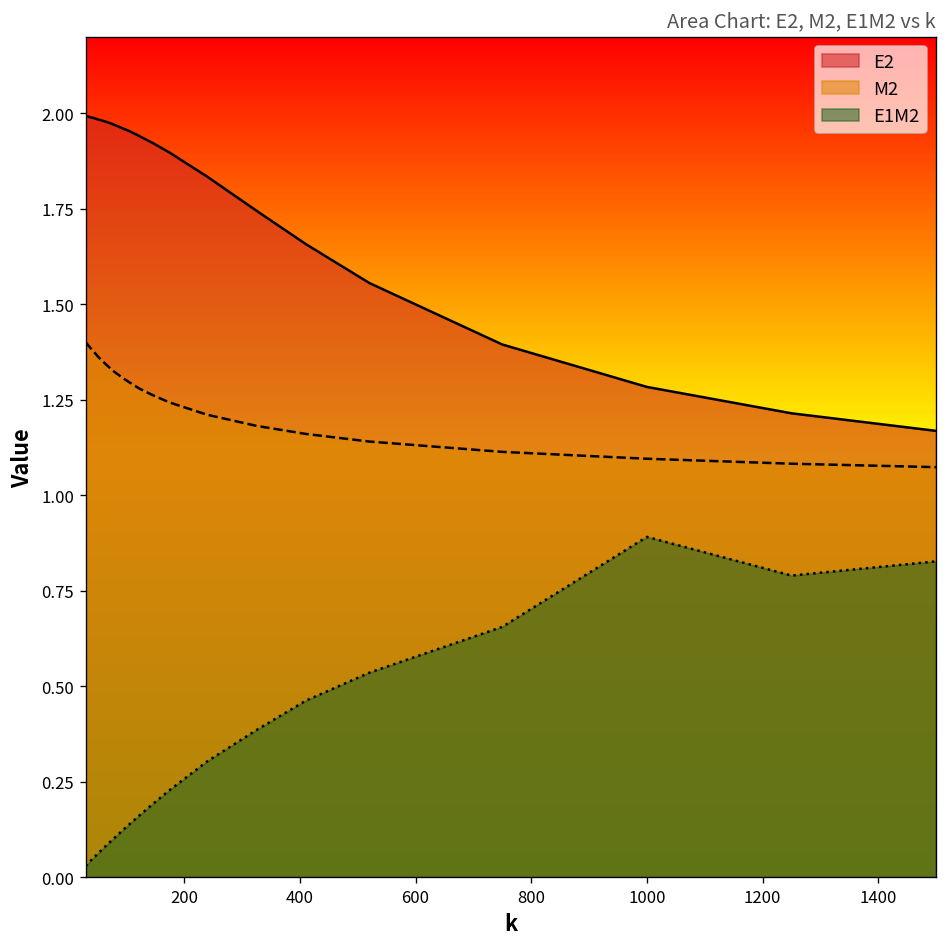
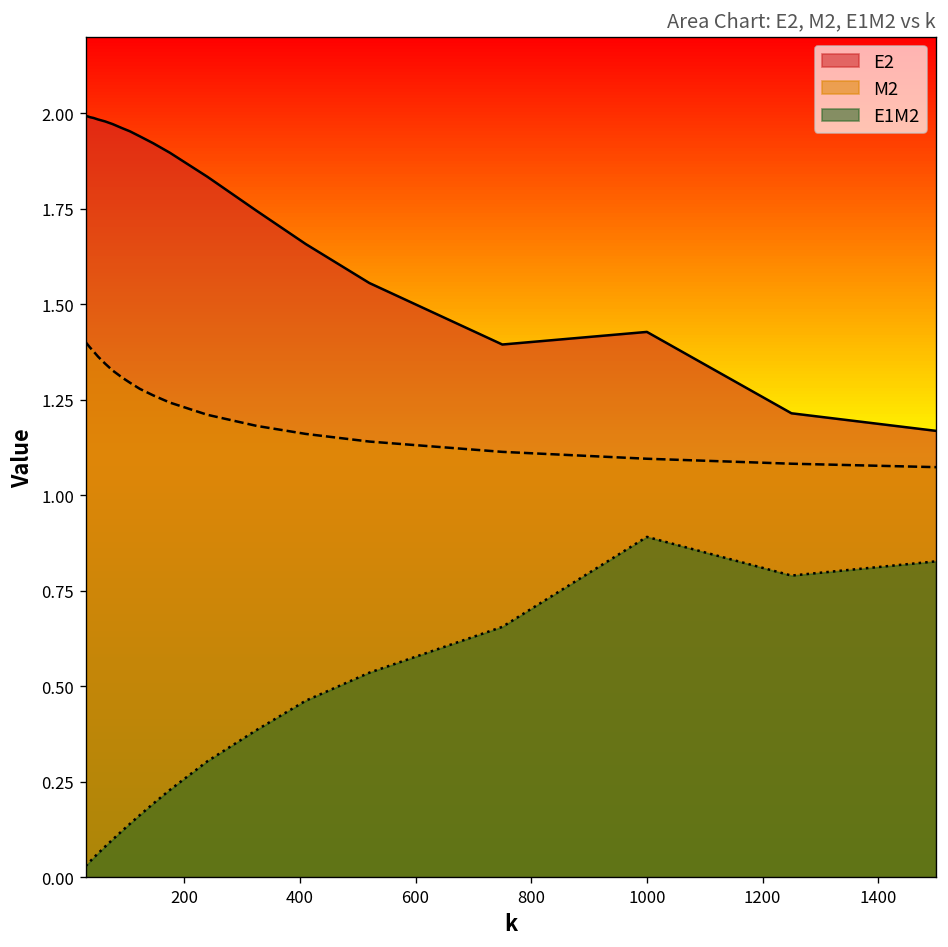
E2, 1000: 1.28 -> 1.43
